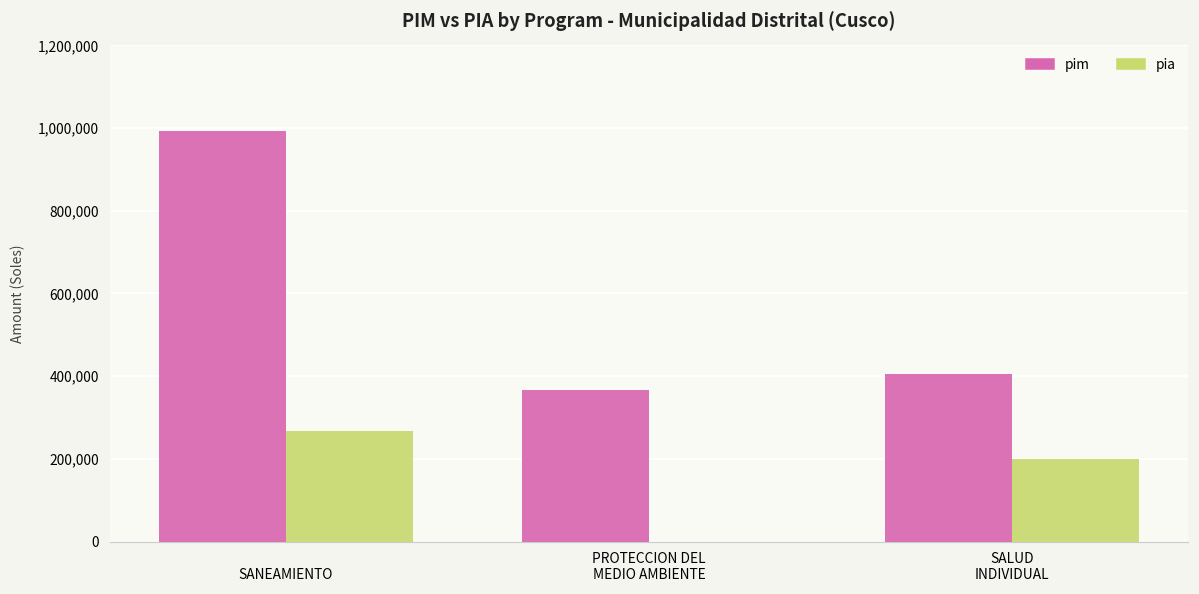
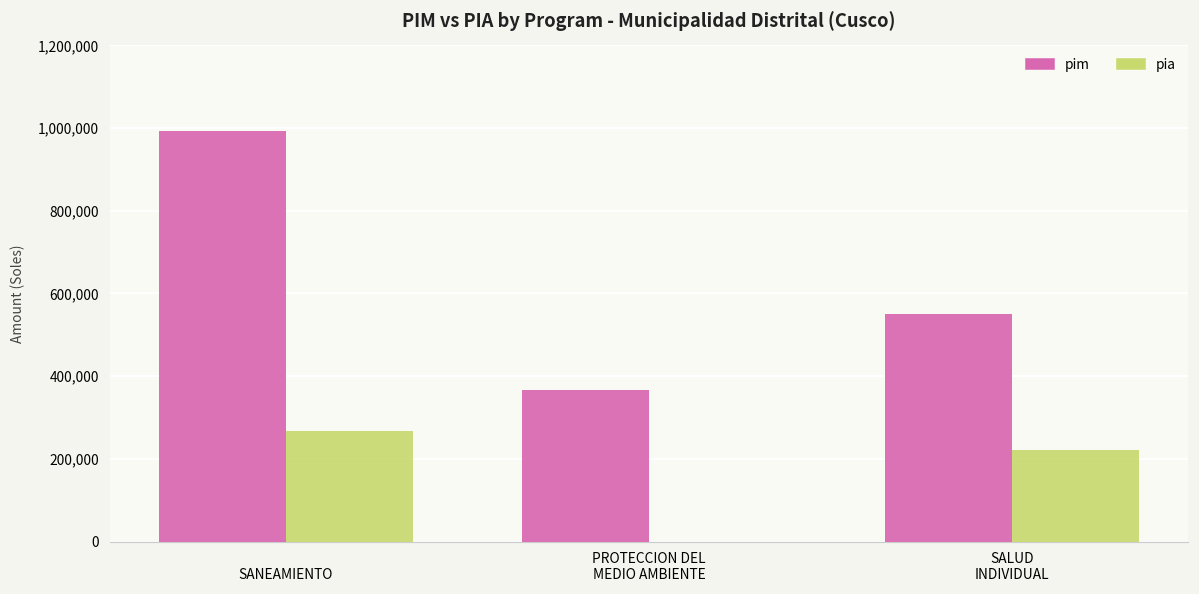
pim, SALUD INDIVIDUAL: 400,000 -> 550,000
pia, SALUD INDIVIDUAL: 200,000 -> 220,000
